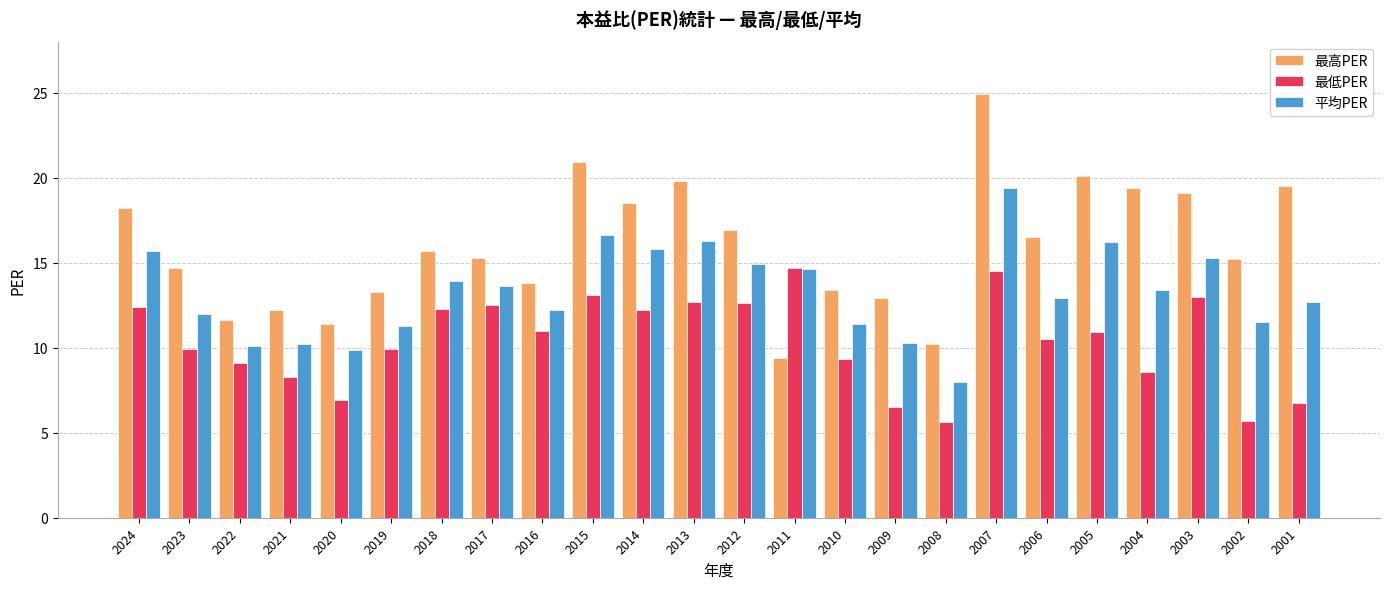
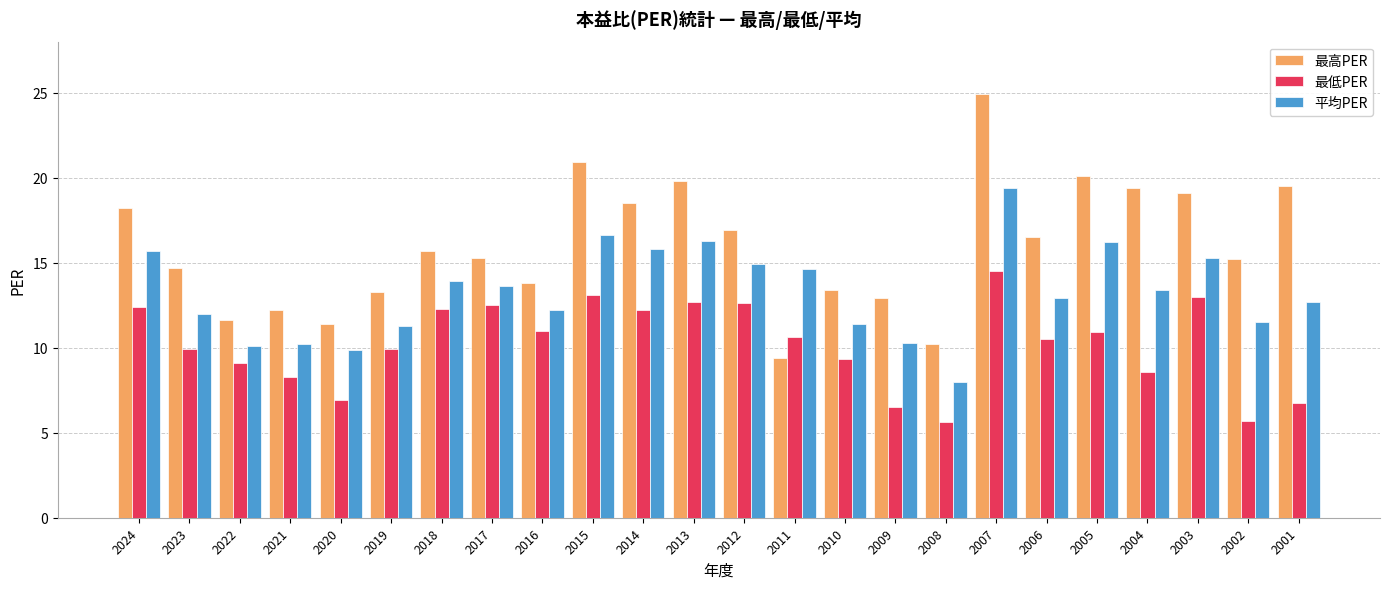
最低PER, 2011: 14.7 -> 10.6
